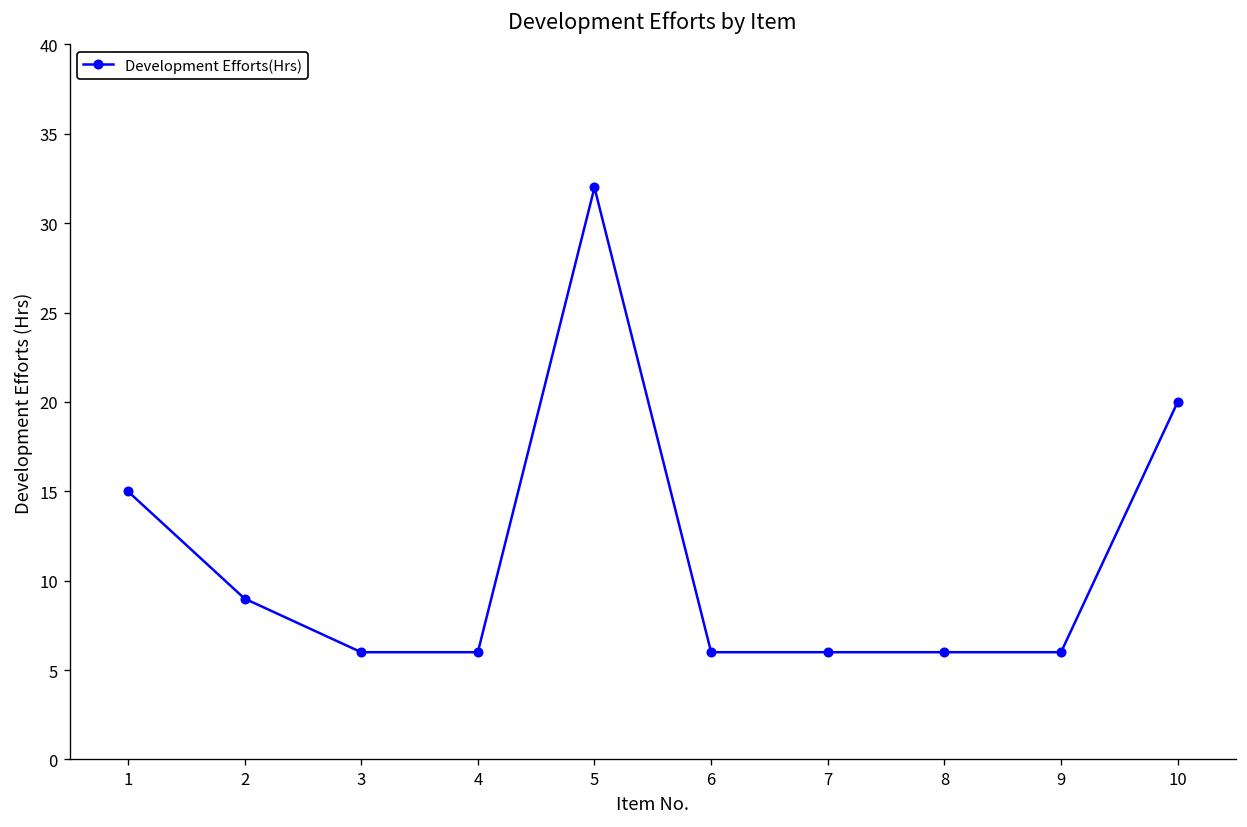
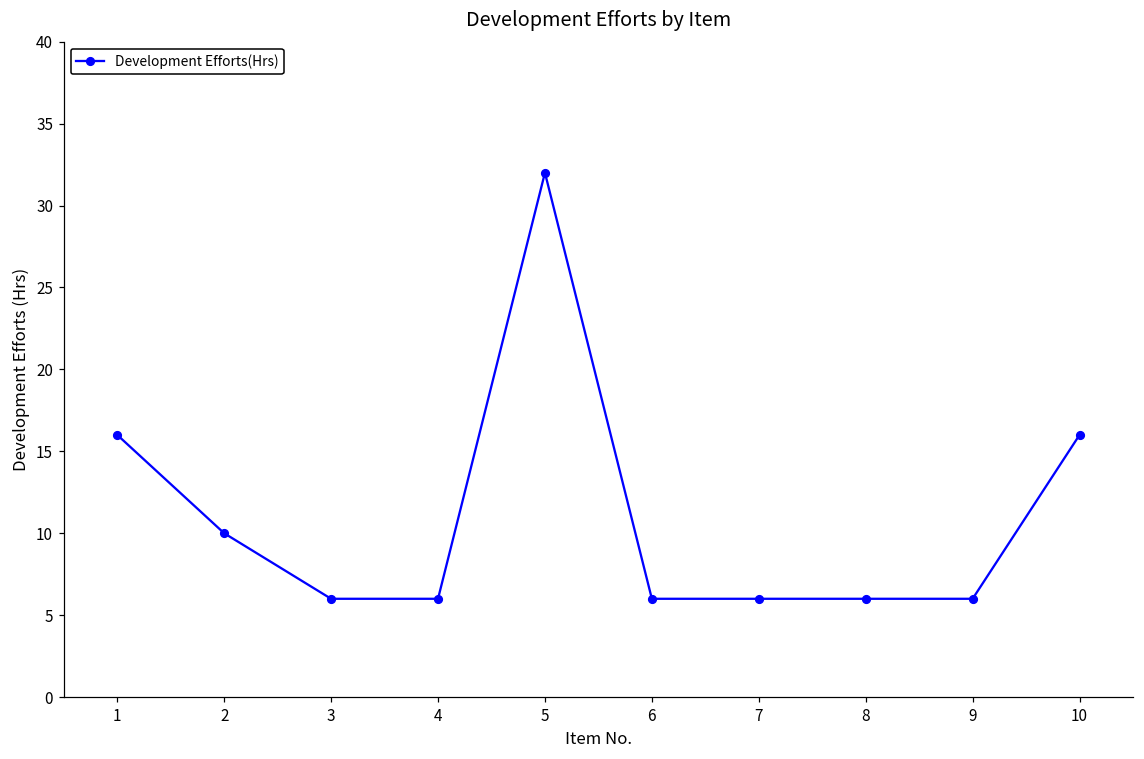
1: 15 -> 16
2: 9 -> 10
10: 20 -> 16
